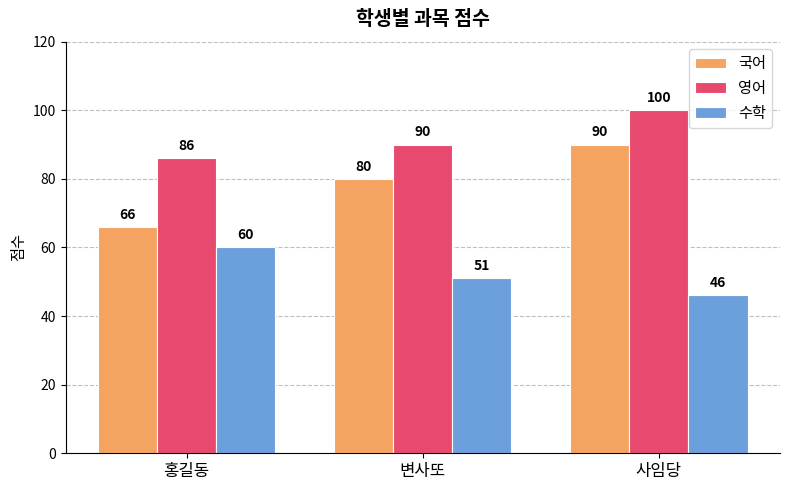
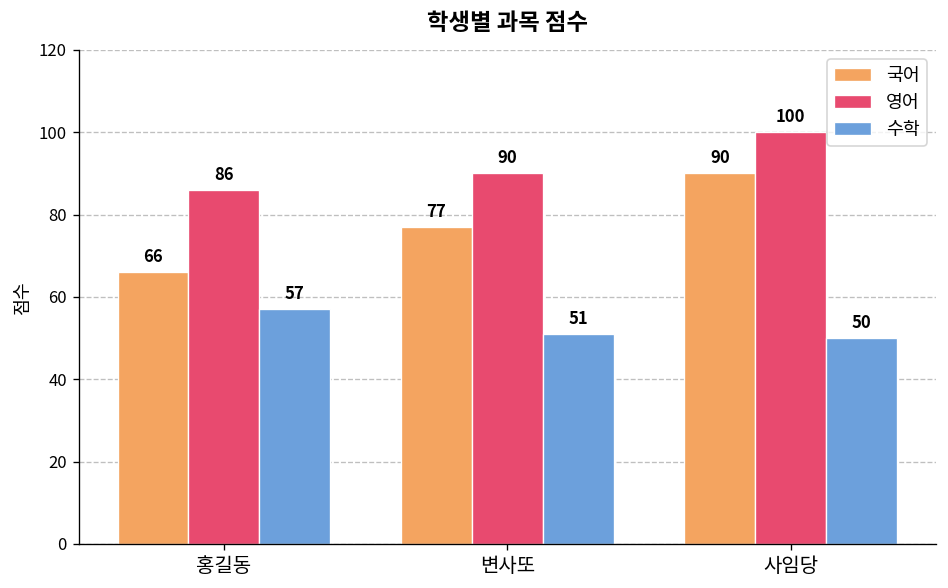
수학, 홍길동: 60 -> 57
국어, 변사또: 80 -> 77
수학, 사임당: 46 -> 50
